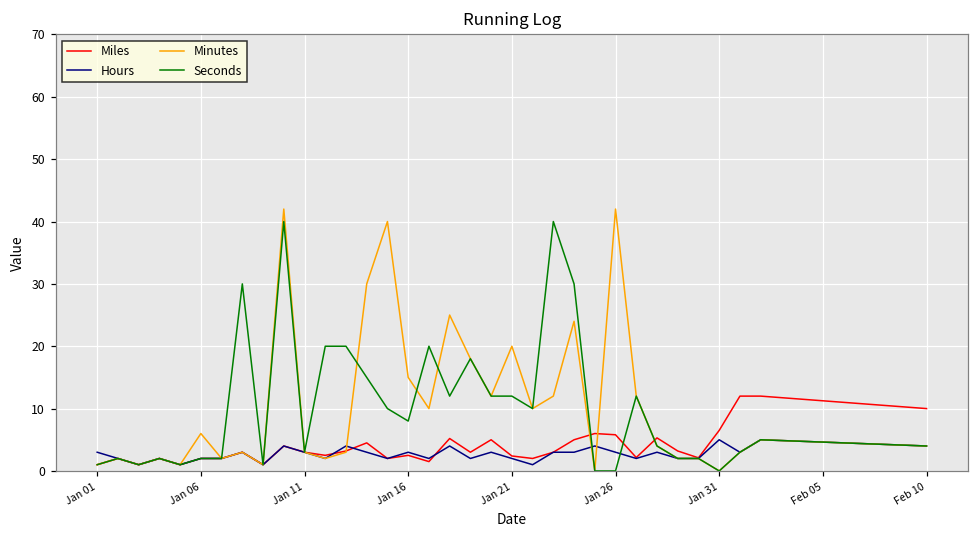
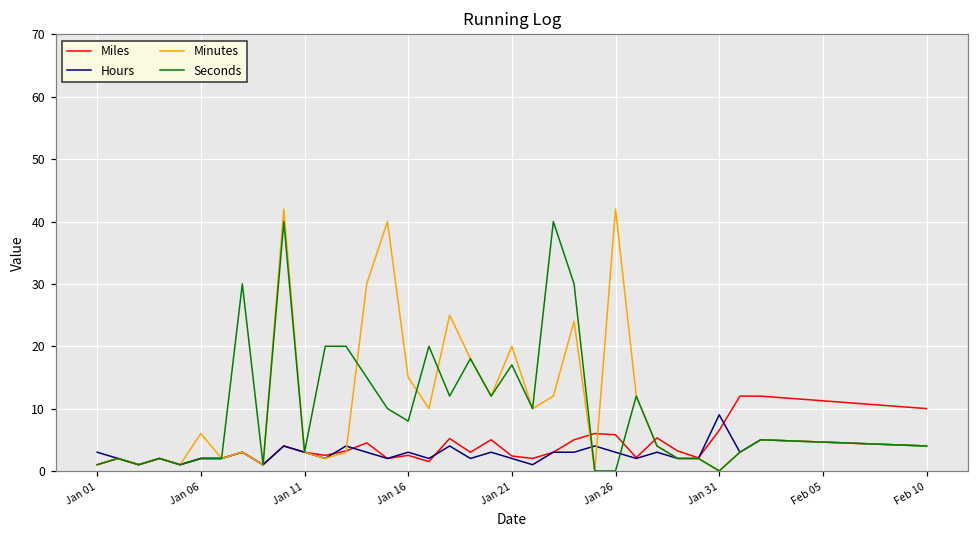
Seconds, Jan 21: 12 -> 17
Hours, Jan 31: 5 -> 9
